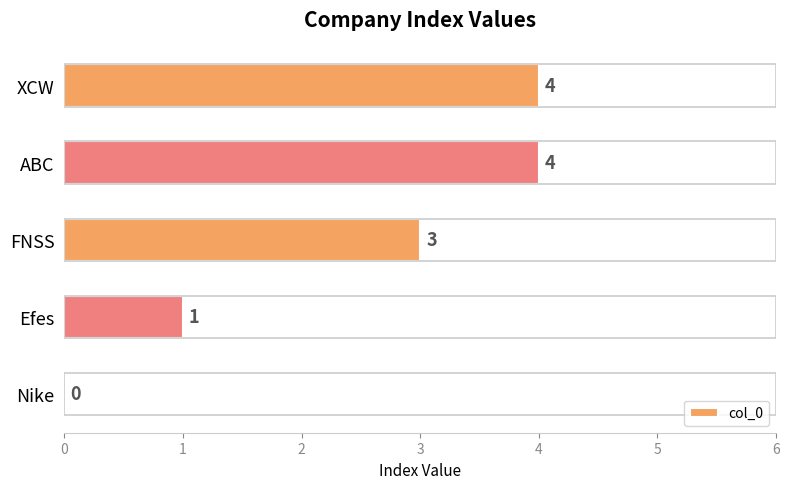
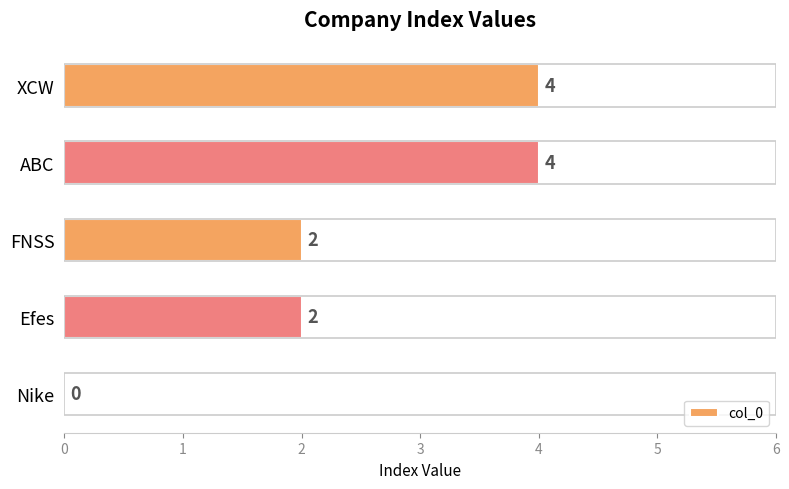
FNSS: 3 -> 2
Efes: 1 -> 2
